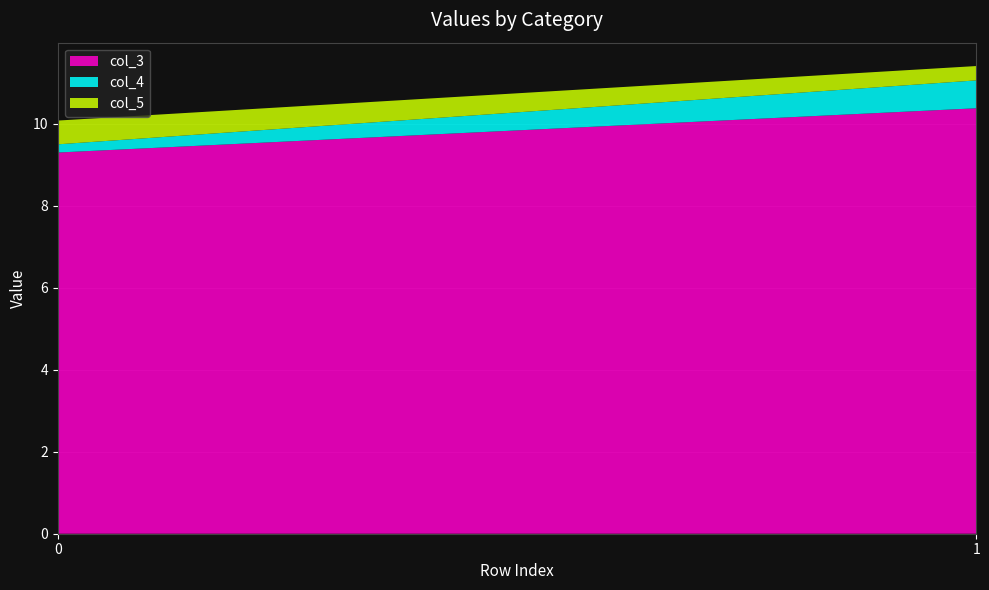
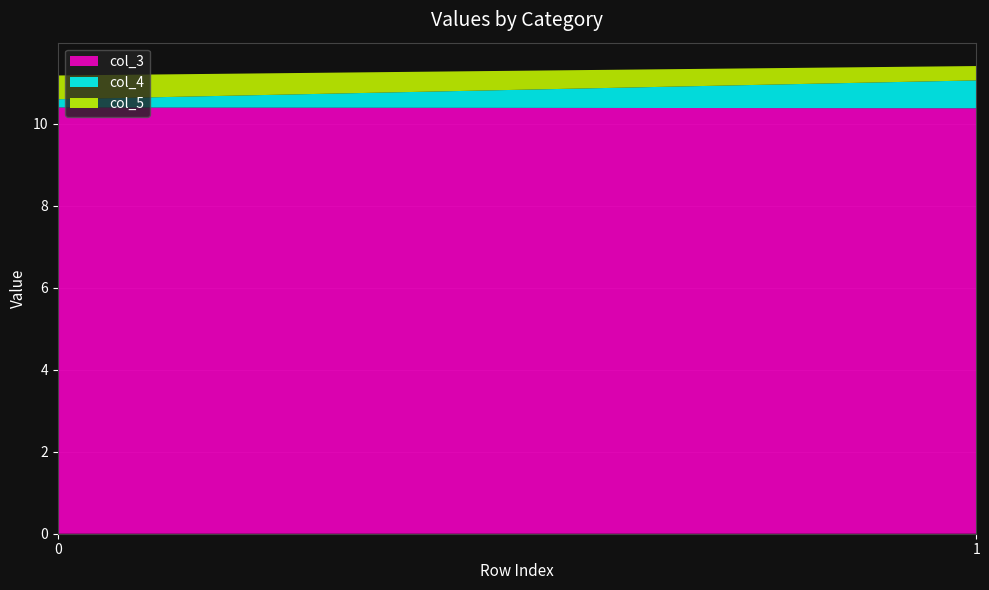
col_3, 0: 9.3 -> 10.4
